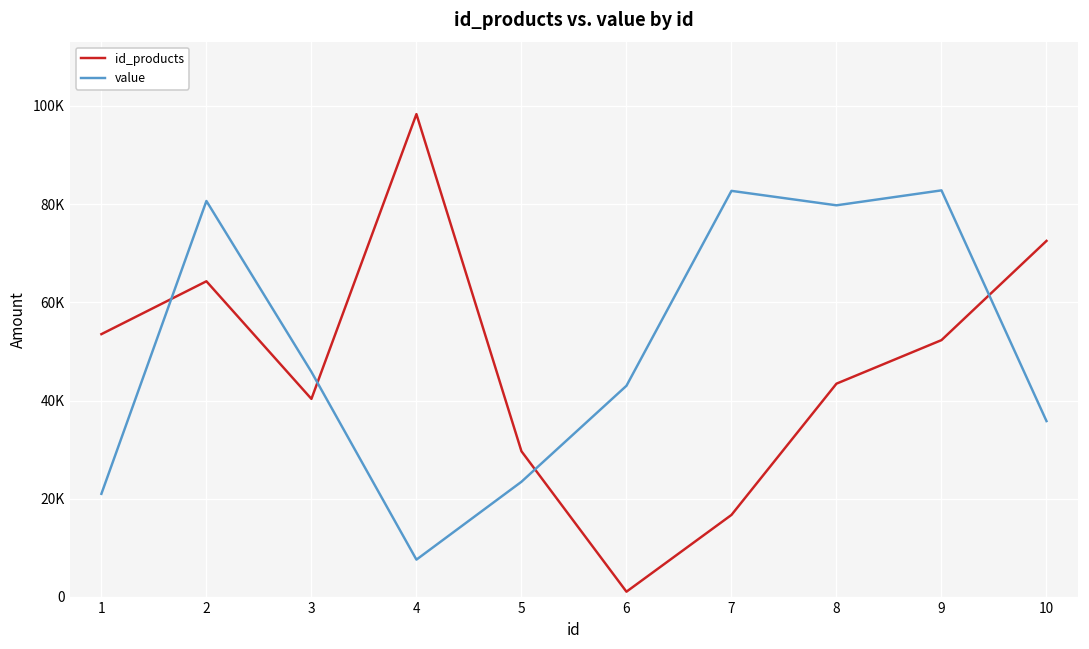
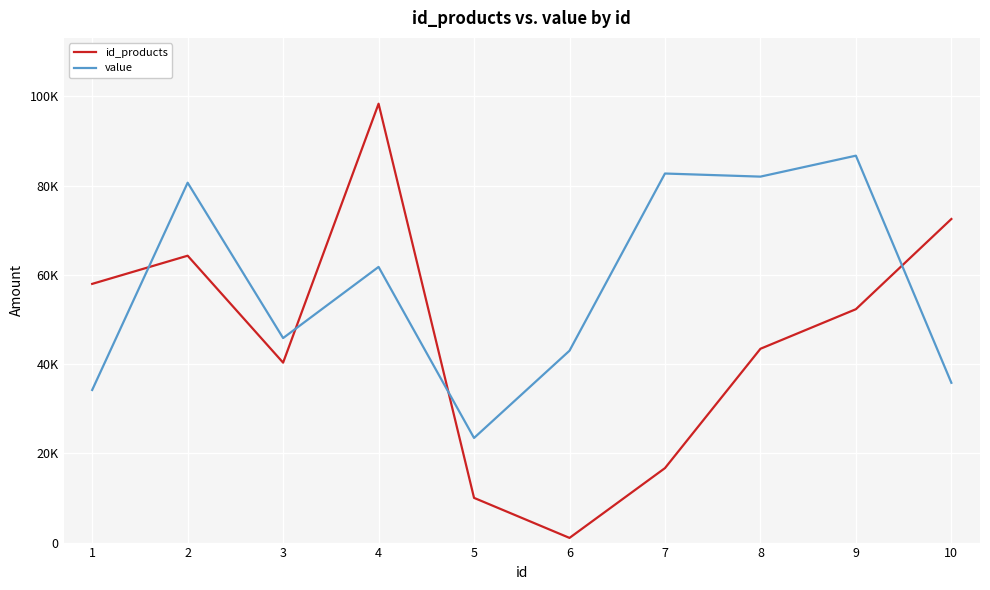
id_products, 1: 54000 -> 58000
value, 1: 21000 -> 34000
value, 4: 8000 -> 62000
id_products, 5: 30000 -> 10000
value, 8: 80000 -> 82000
value, 9: 83000 -> 87000
